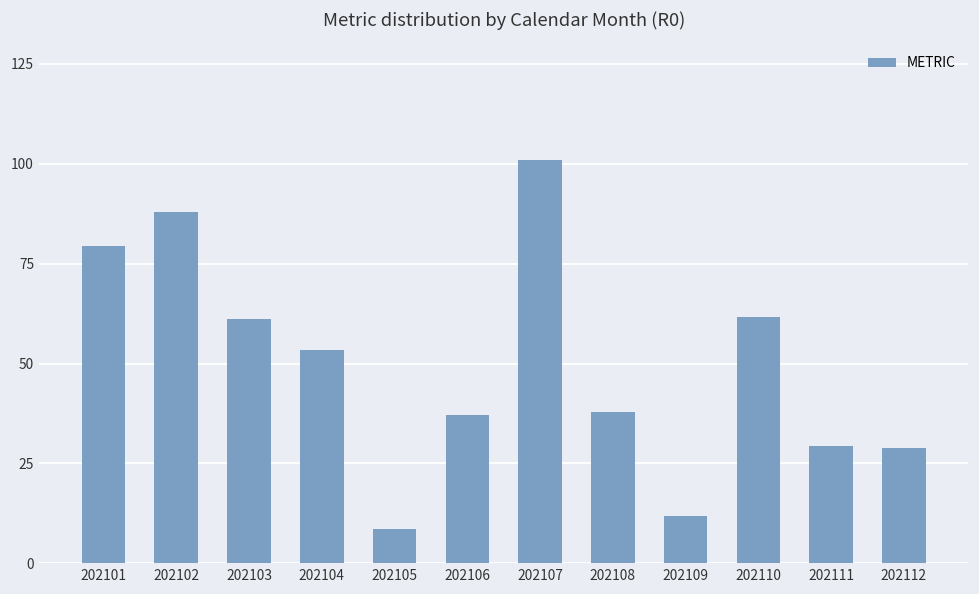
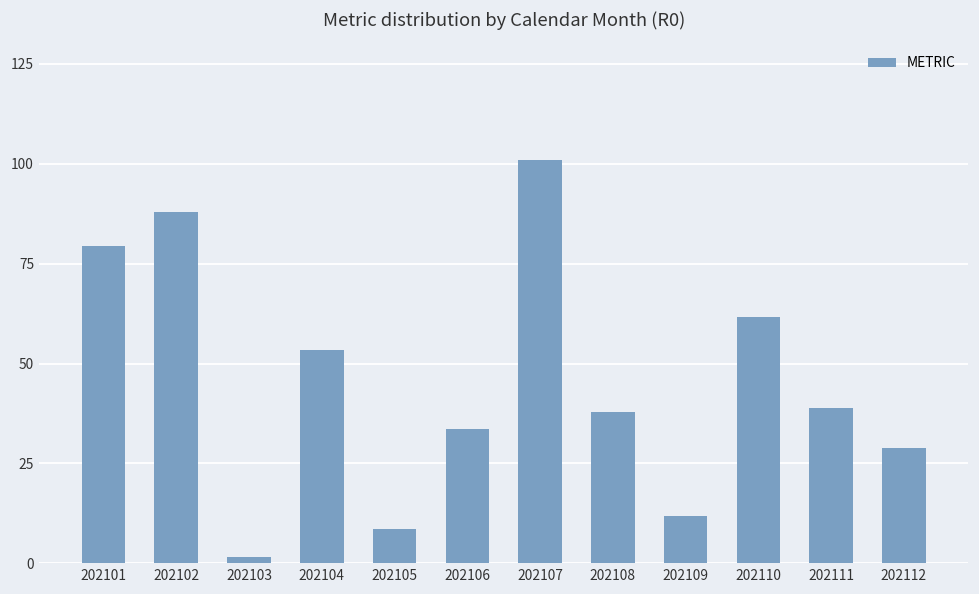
202103: 61 -> 2
202106: 37 -> 34
202111: 29 -> 39
